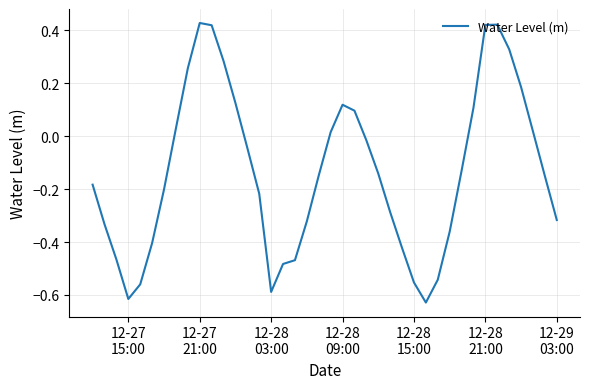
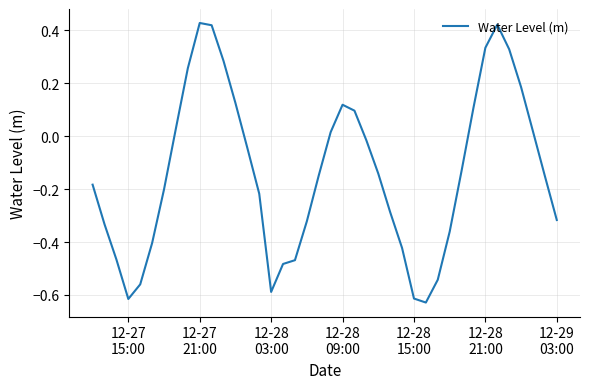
12-28 15:00: -0.55 -> -0.61
12-28 21:00: 0.42 -> 0.33
